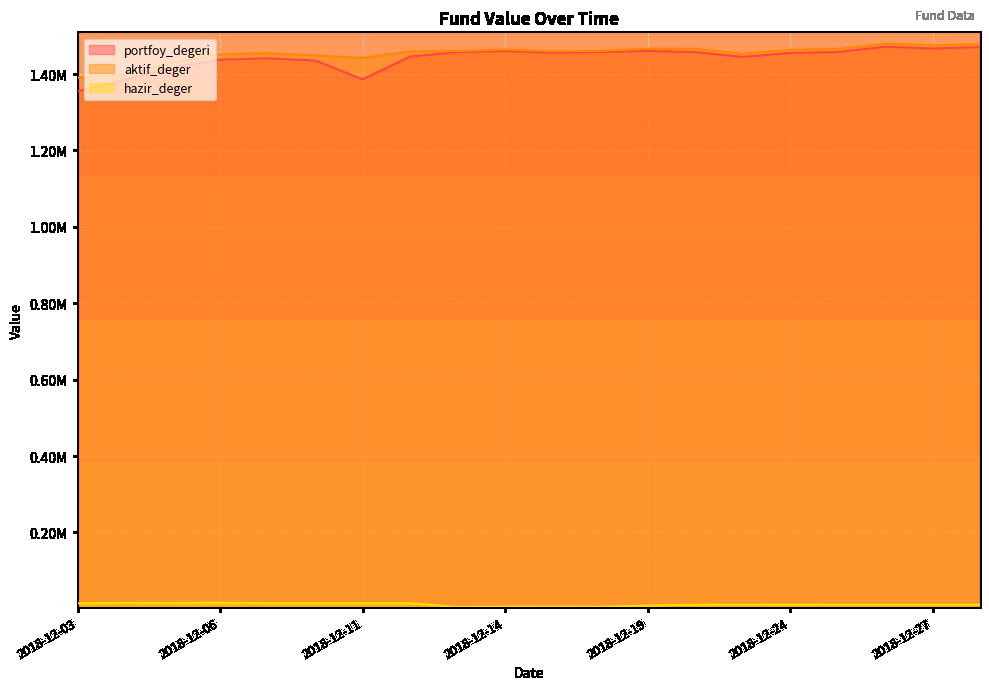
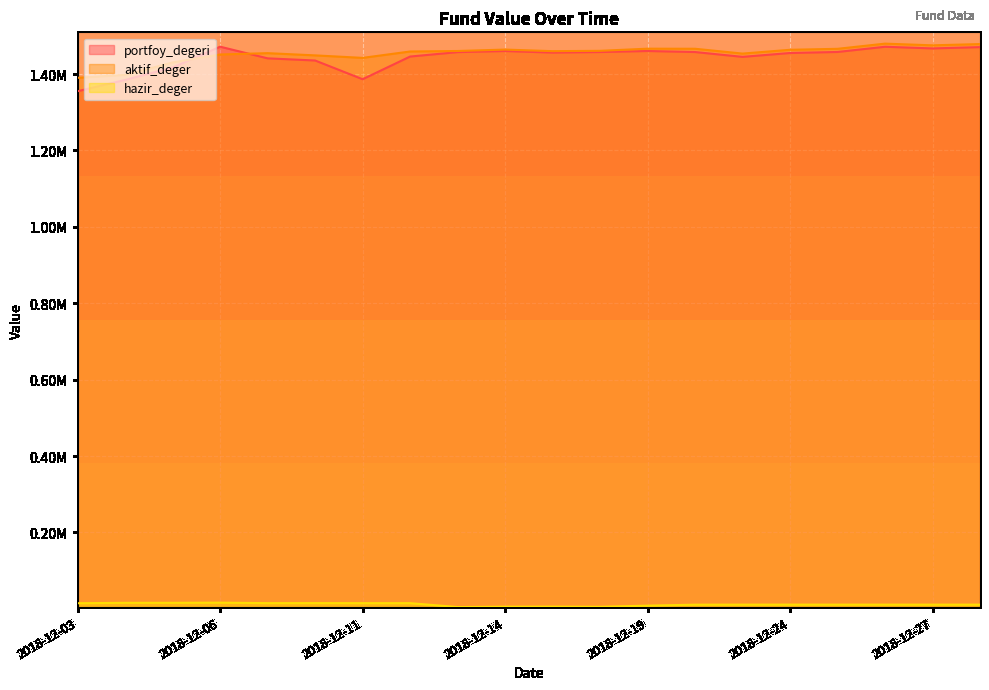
portfoy_degeri, 2018-12-06: 1440000 -> 1470000
